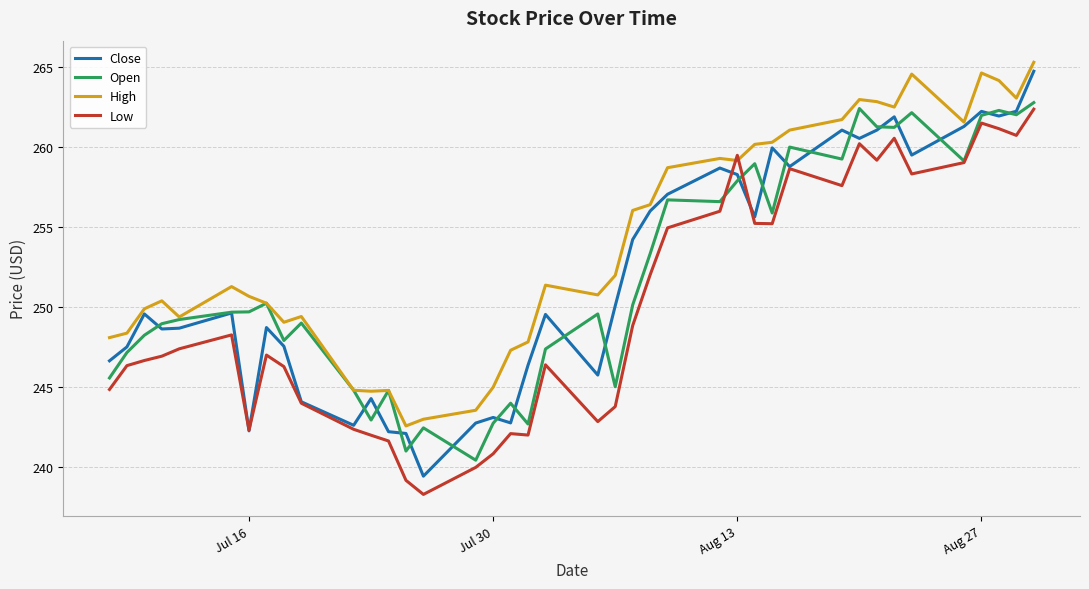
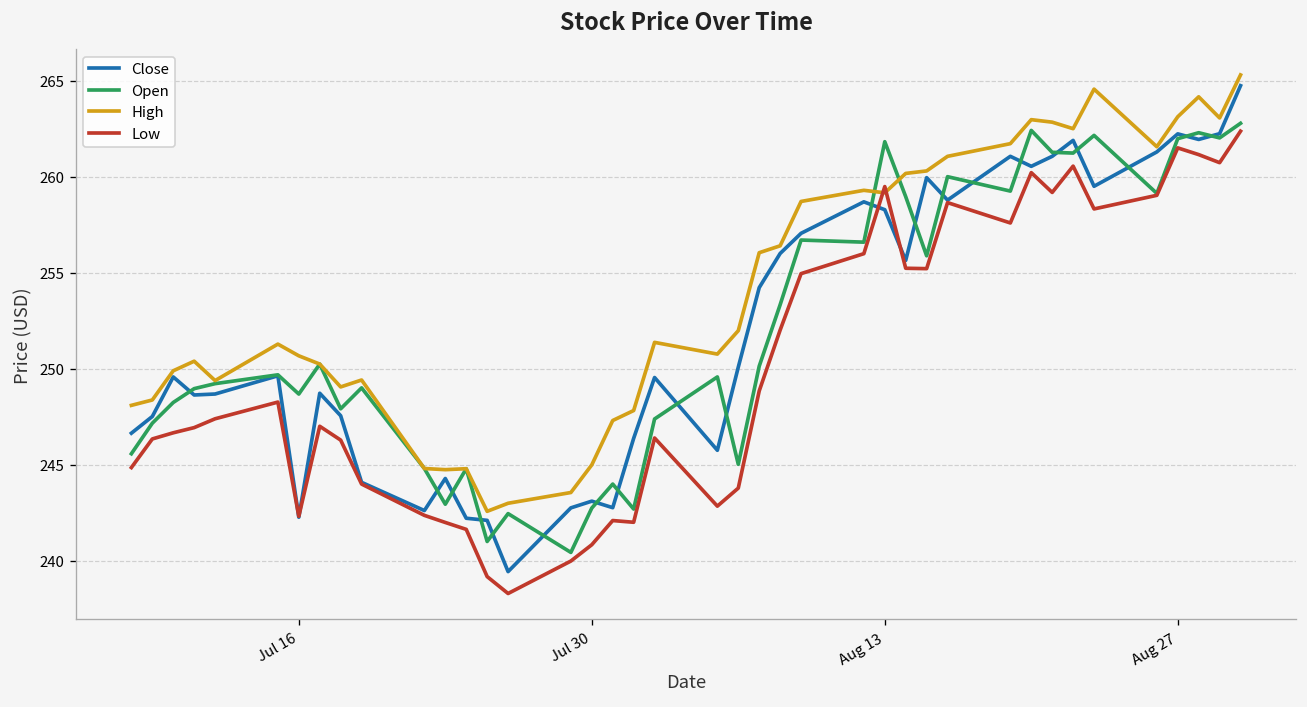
Open, Jul 16: 249.7 -> 248.7
Open, Aug 13: 257.9 -> 261.8
High, Aug 27: 264.6 -> 263.1
